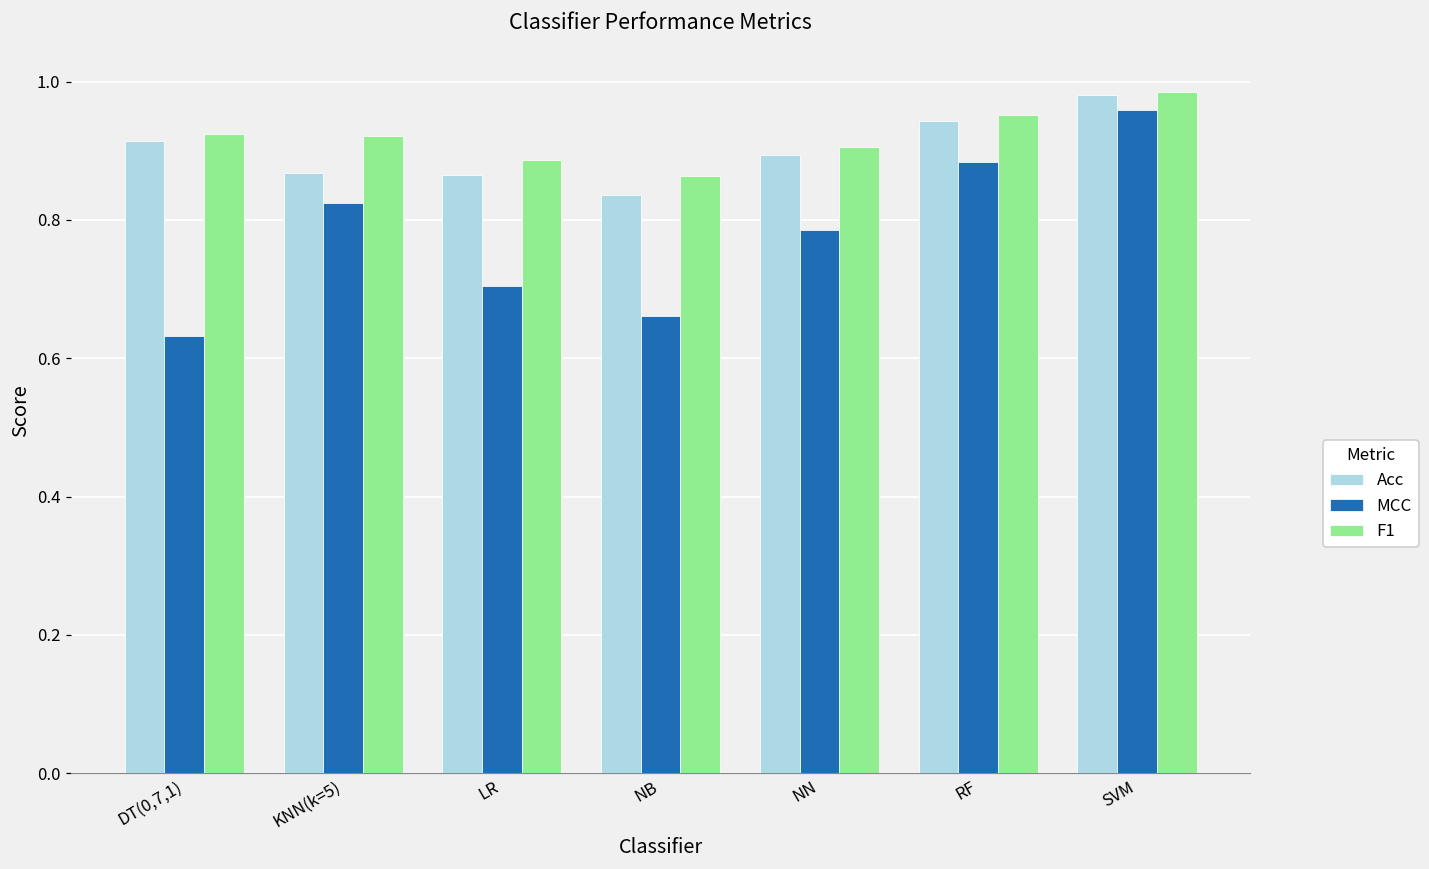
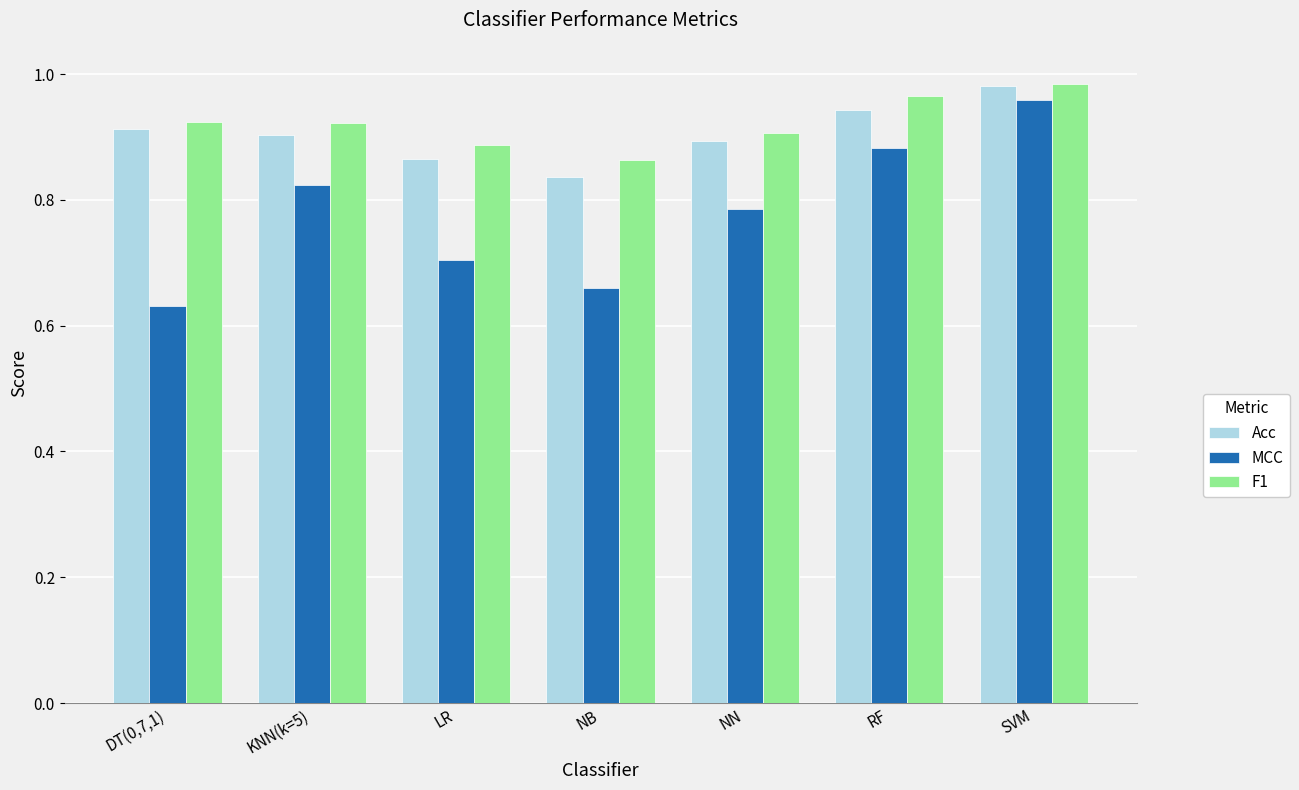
Acc, KNN(k=5): 0.87 -> 0.90
F1, RF: 0.95 -> 0.96
